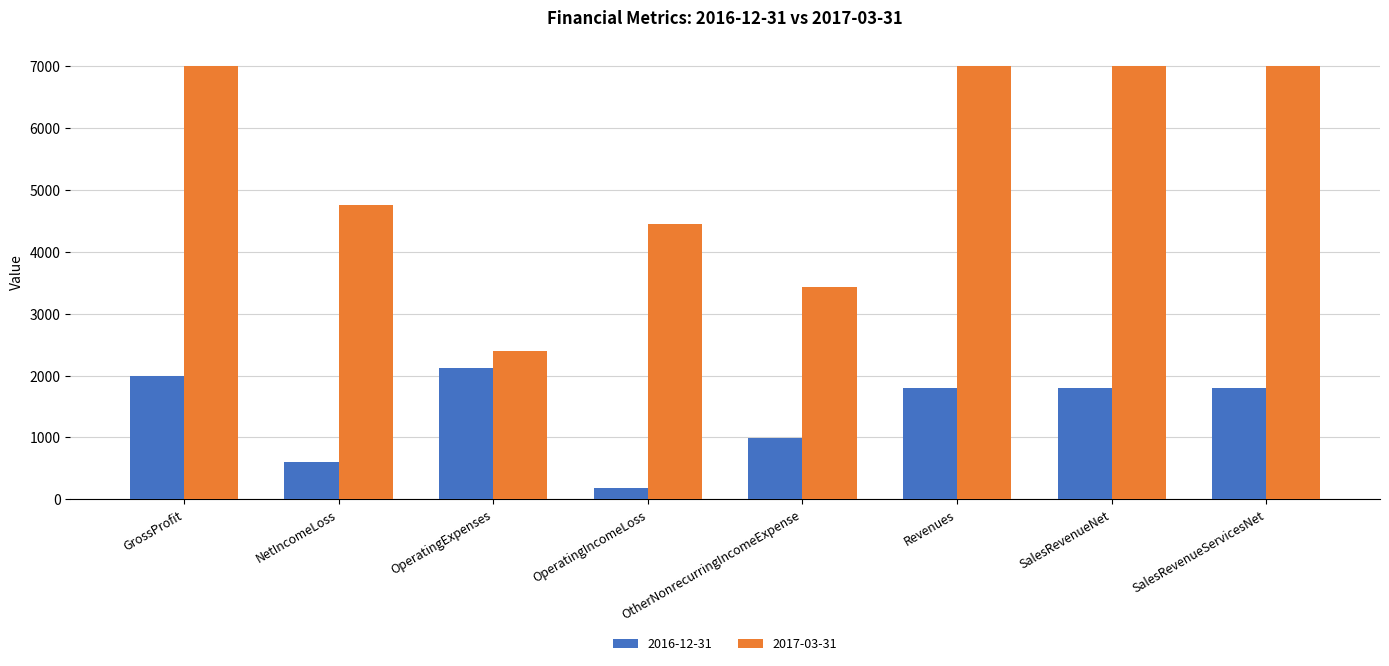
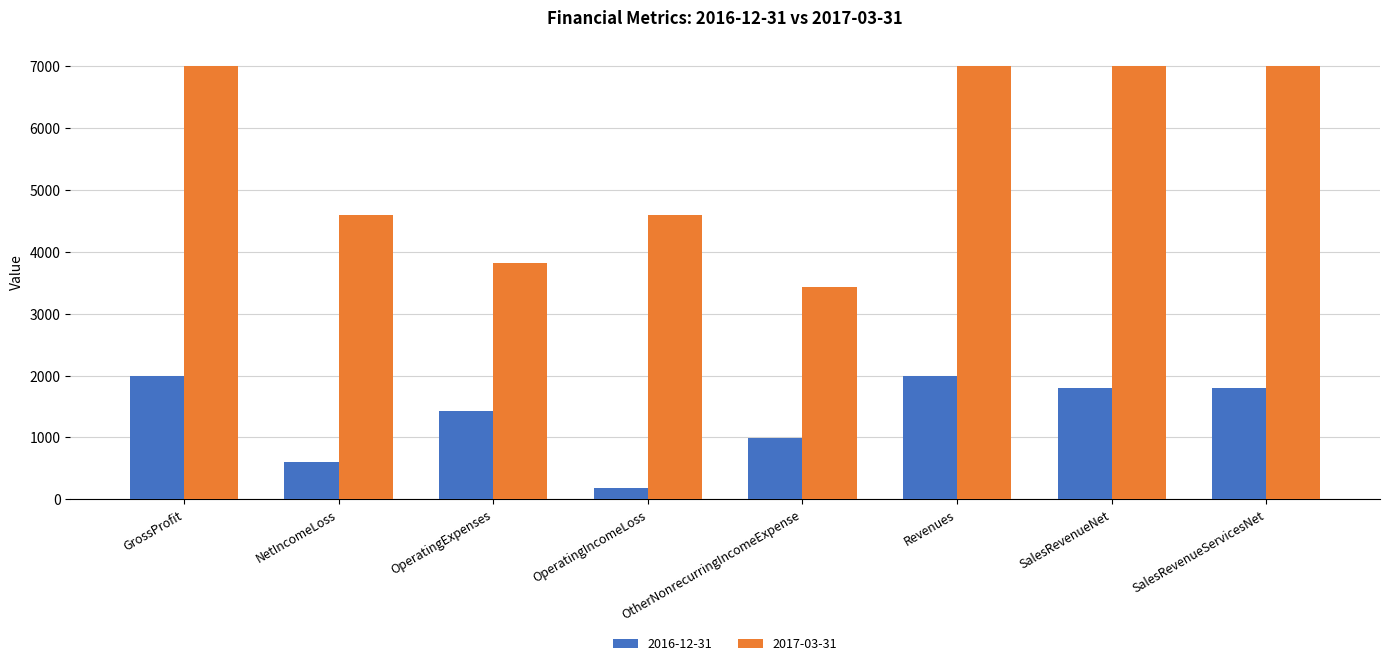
2017-03-31, NetIncomeLoss: 4800 -> 4600
2016-12-31, OperatingExpenses: 2100 -> 1400
2017-03-31, OperatingExpenses: 2400 -> 3800
2017-03-31, OperatingIncomeLoss: 4500 -> 4600
2016-12-31, Revenues: 1800 -> 2000
